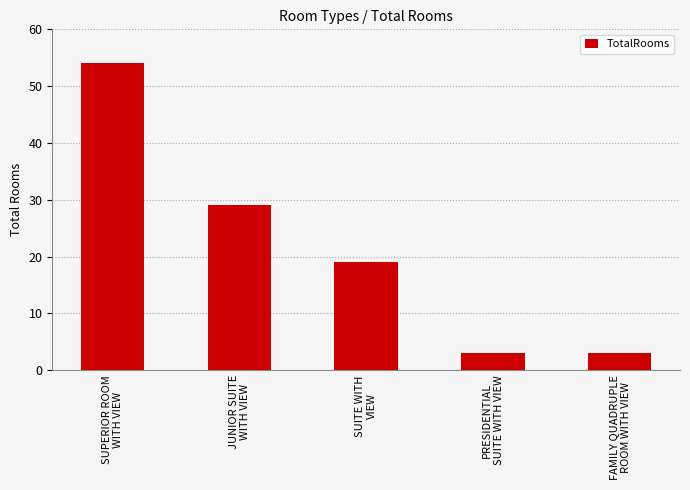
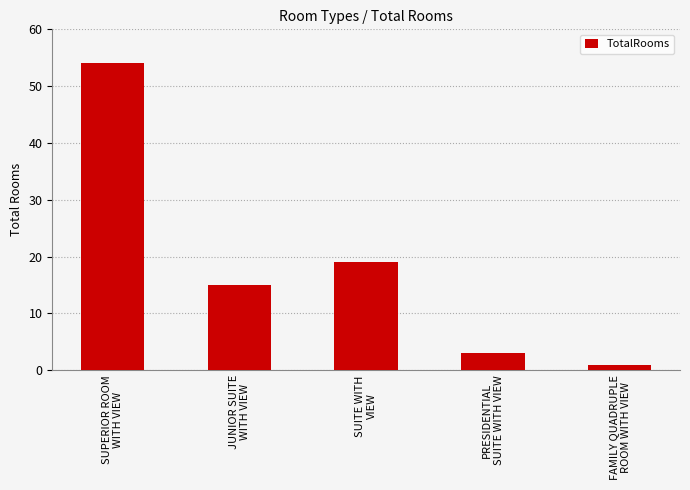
JUNIOR SUITE WITH VIEW: 29 -> 15
FAMILY QUADRUPLE ROOM WITH VIEW: 3 -> 1
